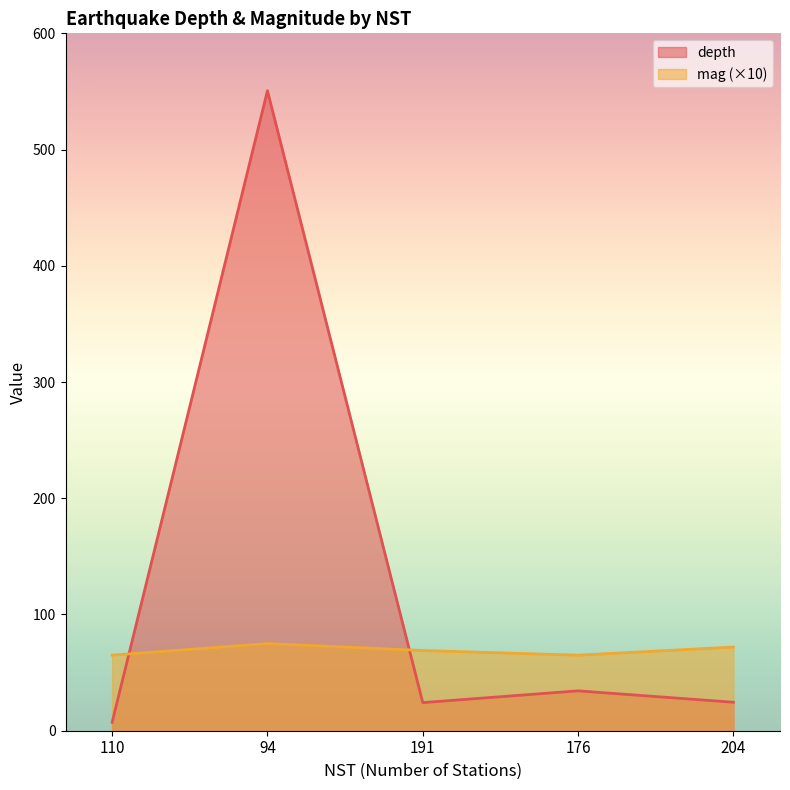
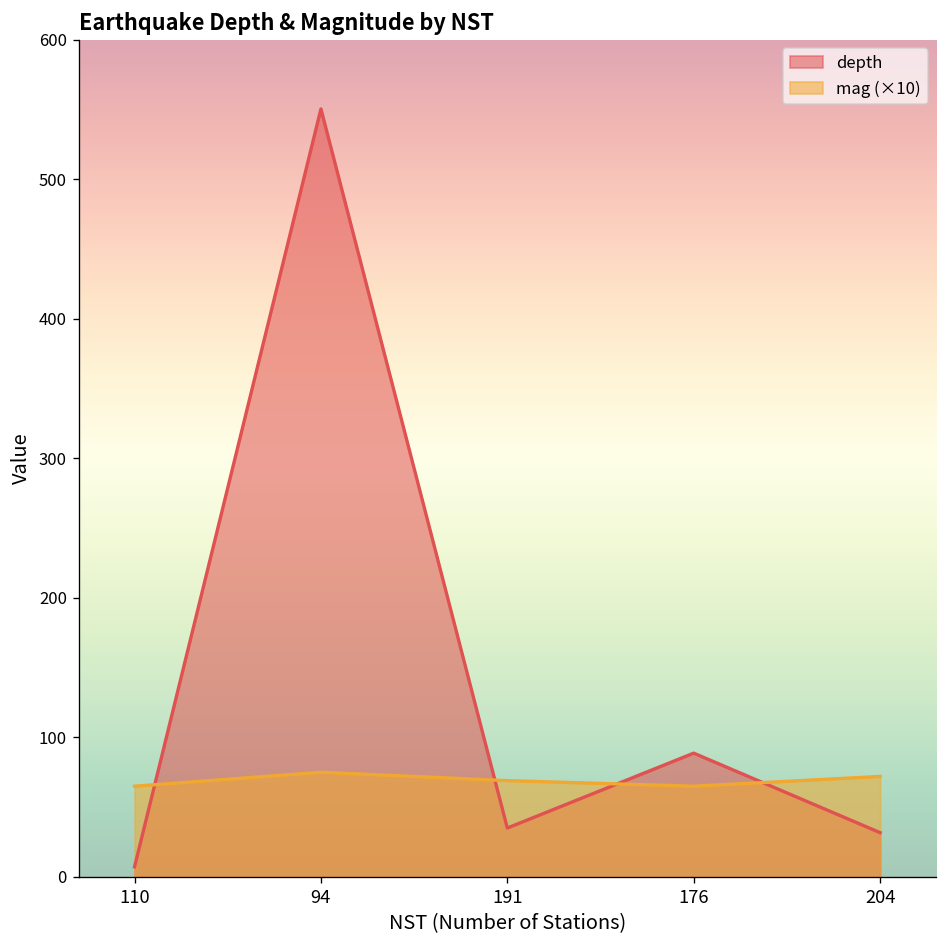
depth, 191: 24 -> 35
depth, 176: 34 -> 89
depth, 204: 25 -> 32
